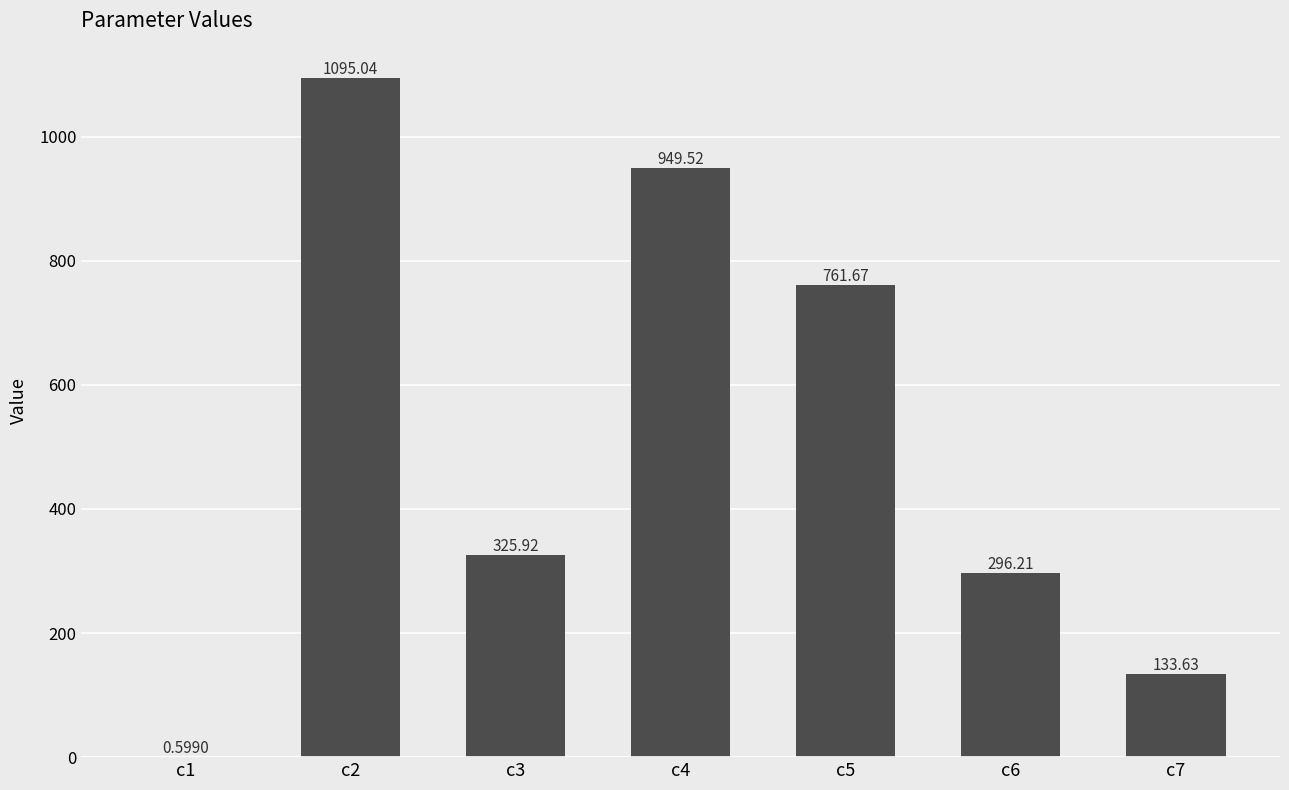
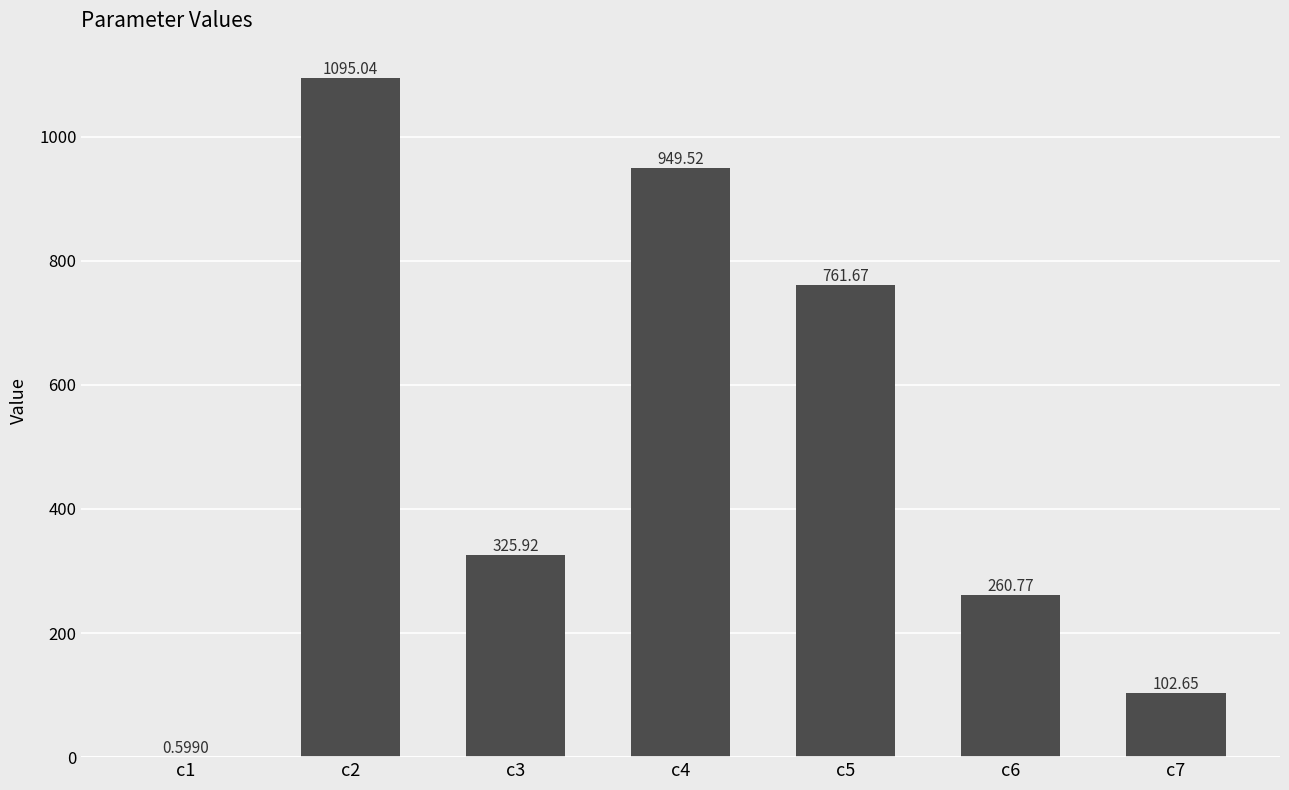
c6: 296.21 -> 260.77
c7: 133.63 -> 102.65
